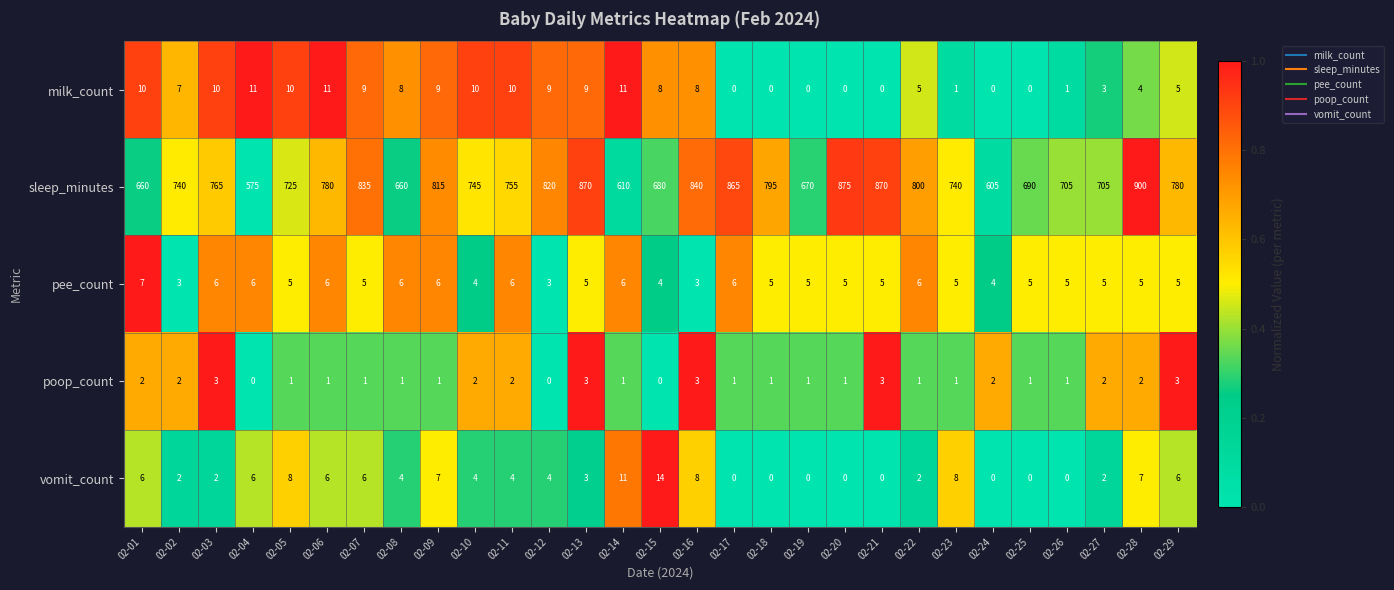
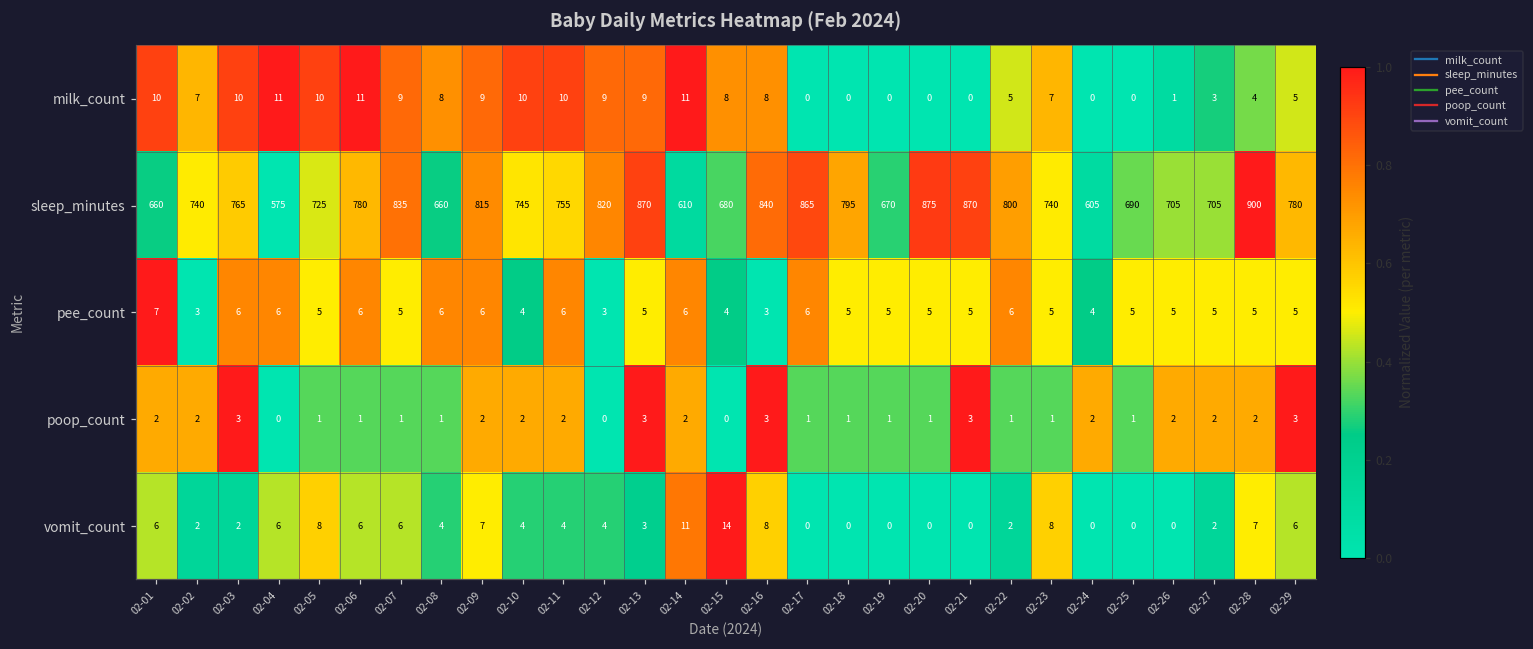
milk_count, 02-23: 1 -> 7
poop_count, 02-09: 1 -> 2
poop_count, 02-14: 1 -> 2
poop_count, 02-26: 1 -> 2
